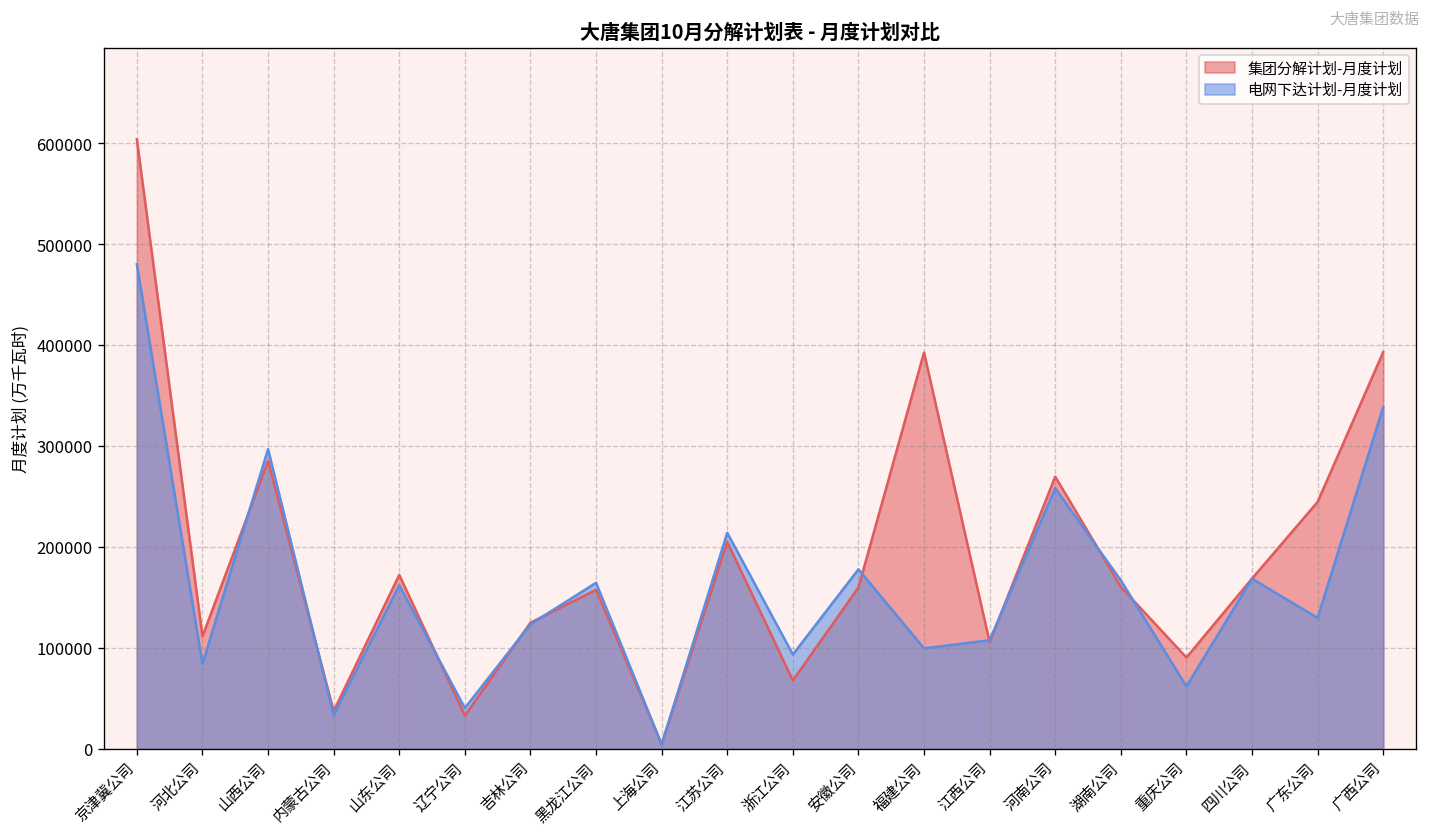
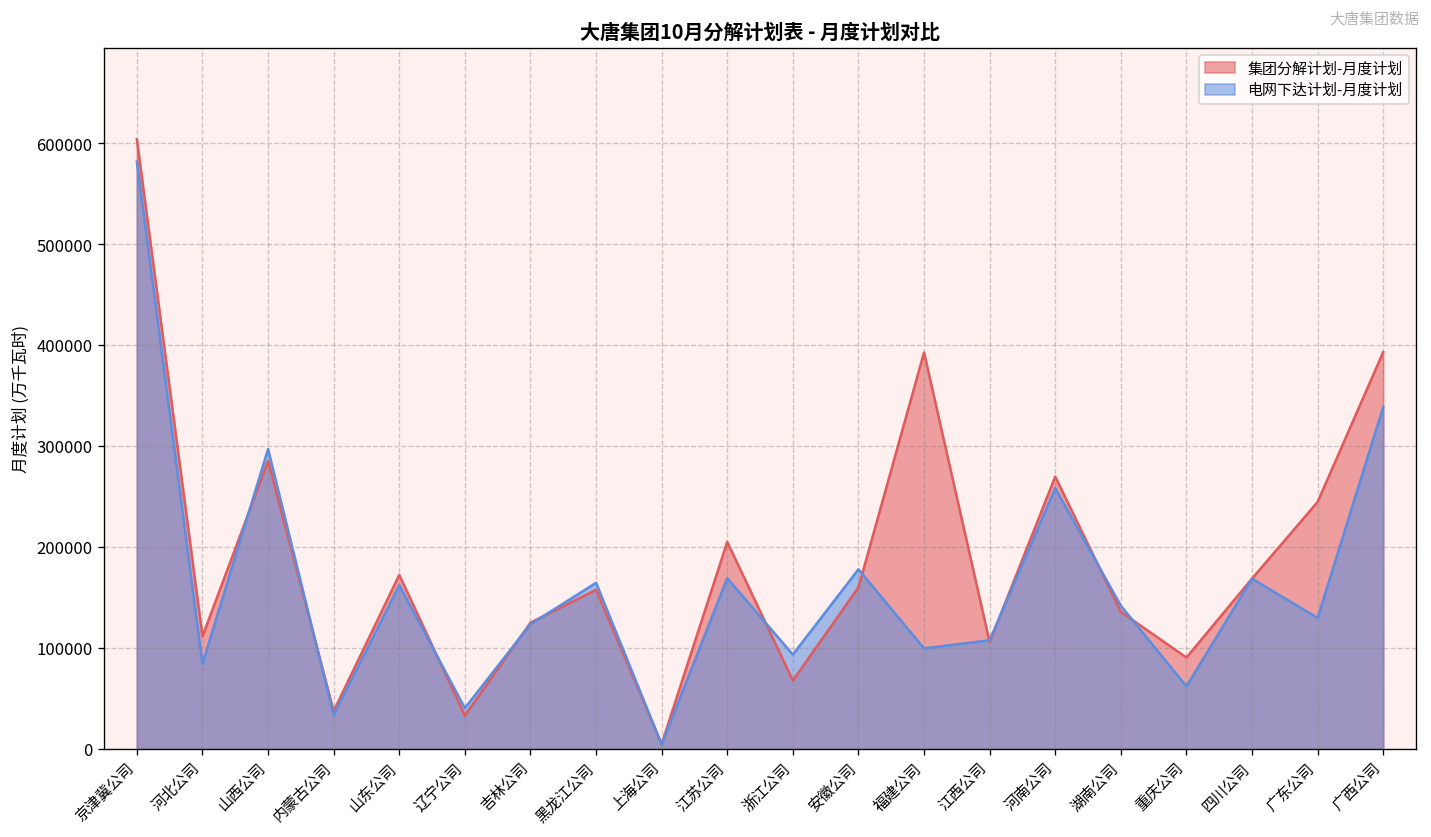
电网下达计划-月度计划, 京津冀公司: 480000 -> 580000
电网下达计划-月度计划, 江苏公司: 210000 -> 170000
集团分解计划-月度计划, 湖南公司: 160000 -> 140000
电网下达计划-月度计划, 湖南公司: 170000 -> 140000
